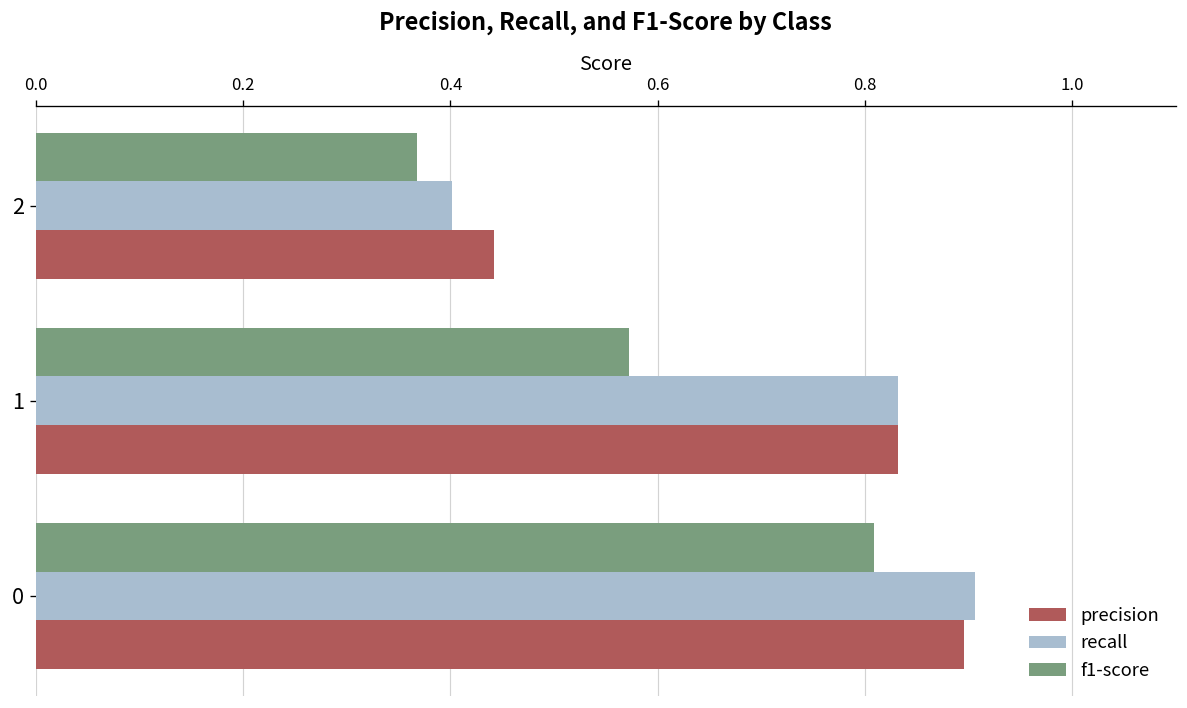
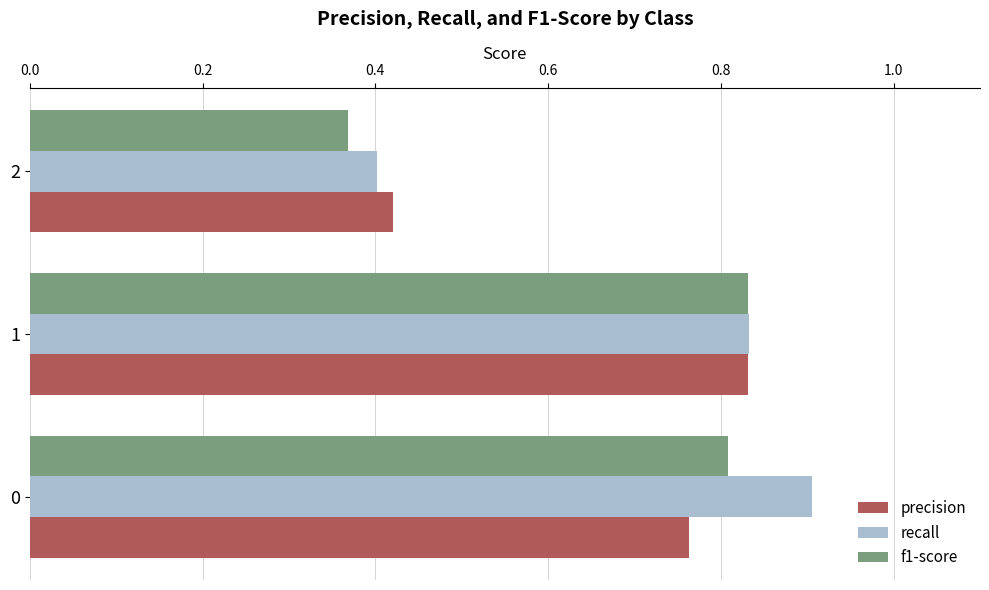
precision, 2: 0.44 -> 0.42
f1-score, 1: 0.57 -> 0.83
precision, 0: 0.90 -> 0.76
